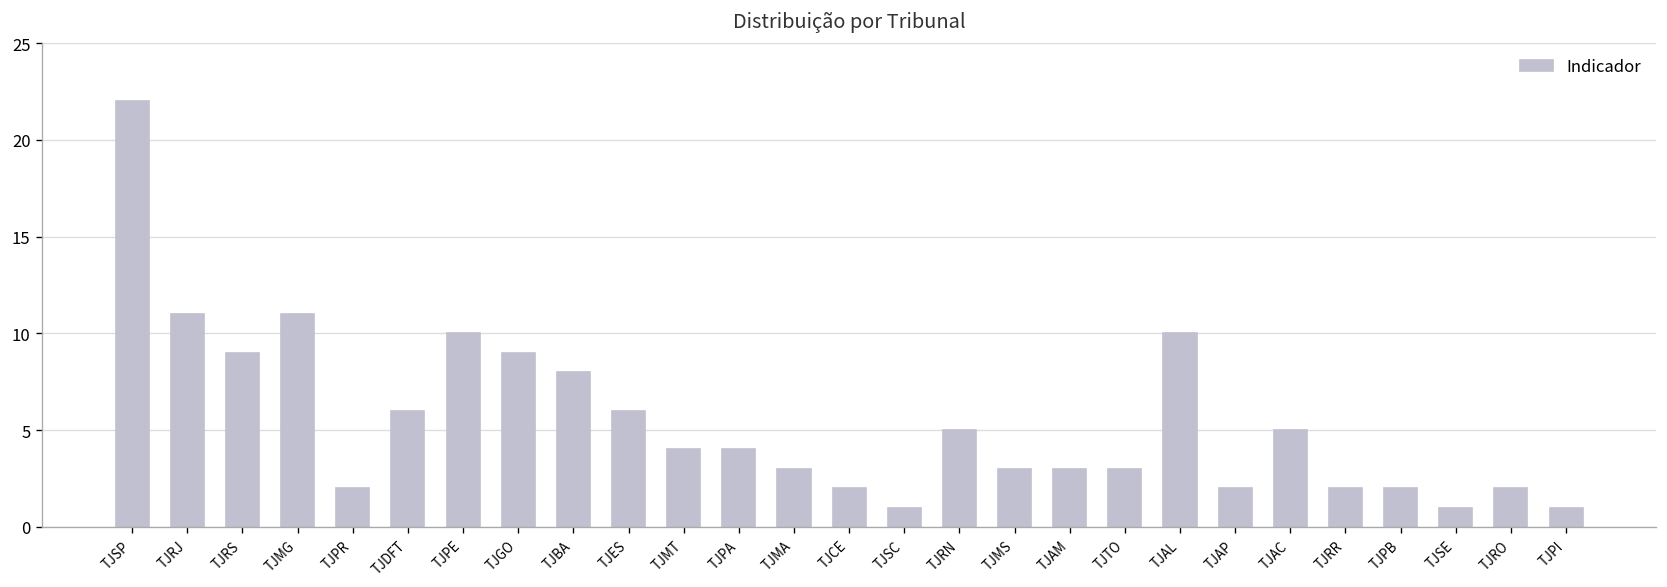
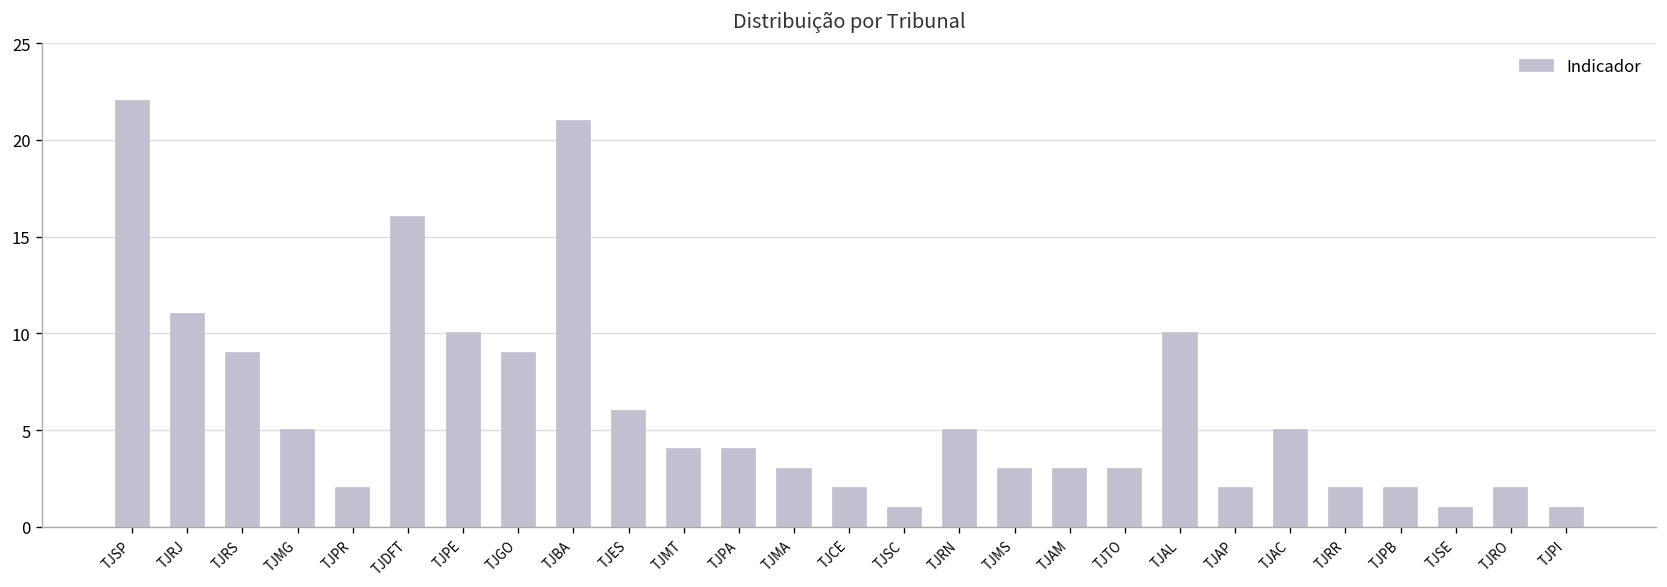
TJMG: 11 -> 5
TJDFT: 6 -> 16
TJBA: 8 -> 21
